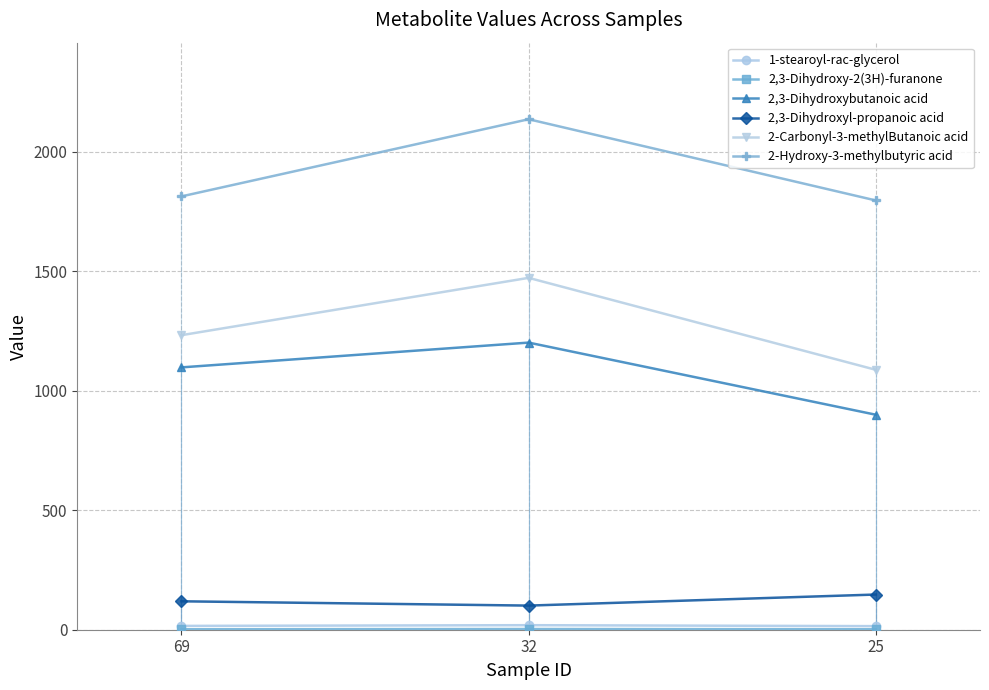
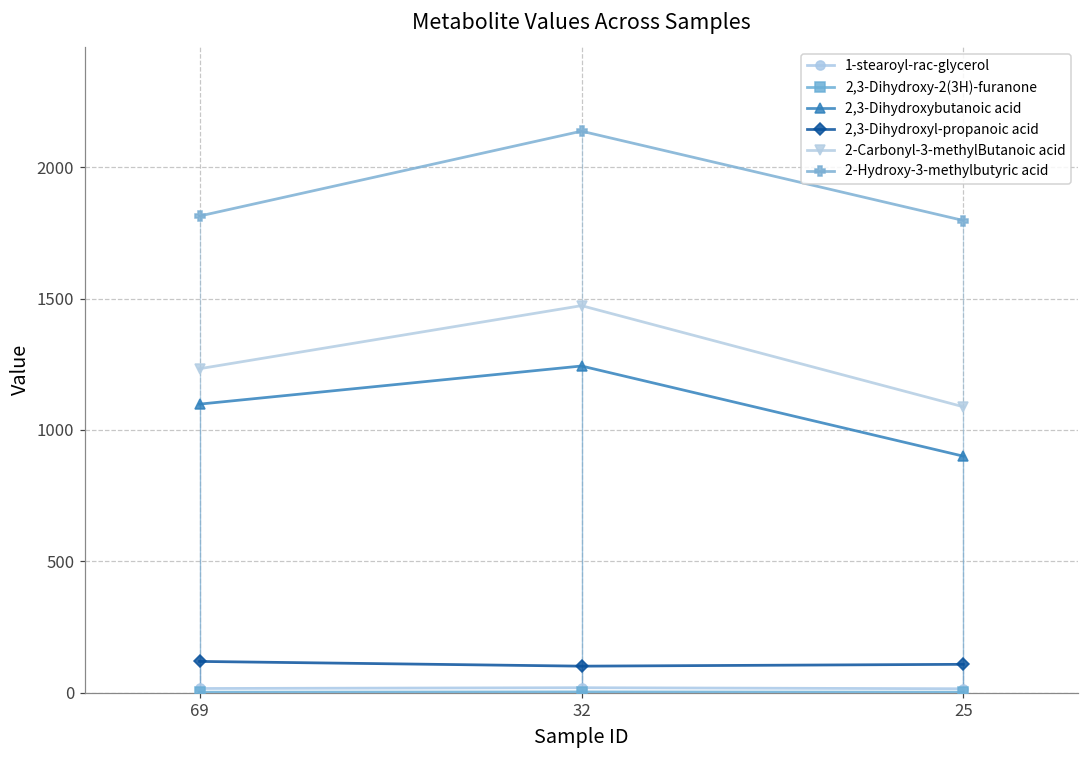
2,3-Dihydroxybutanoic acid, 32: 1200 -> 1240
2,3-Dihydroxyl-propanoic acid, 25: 150 -> 110
